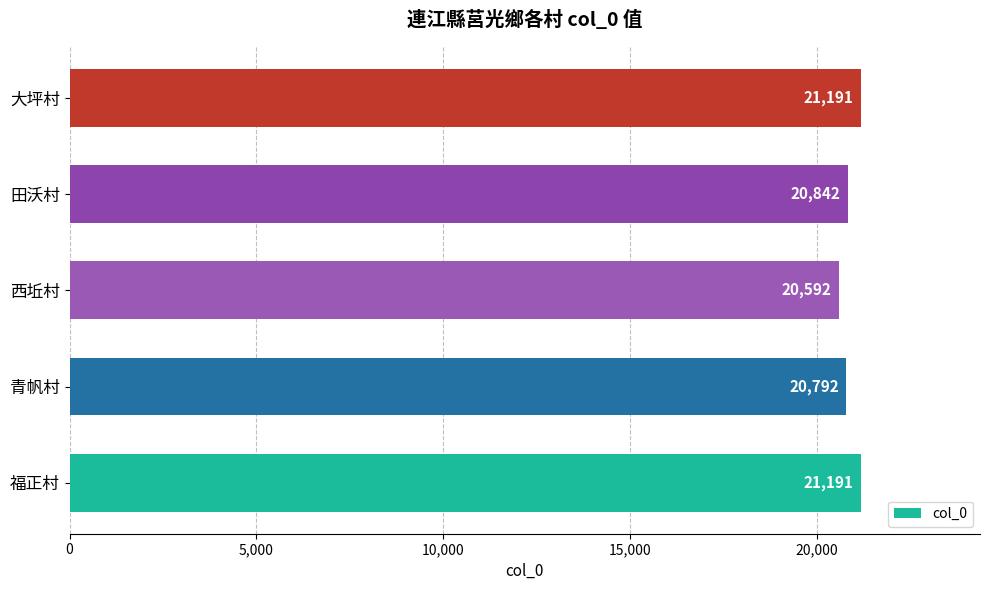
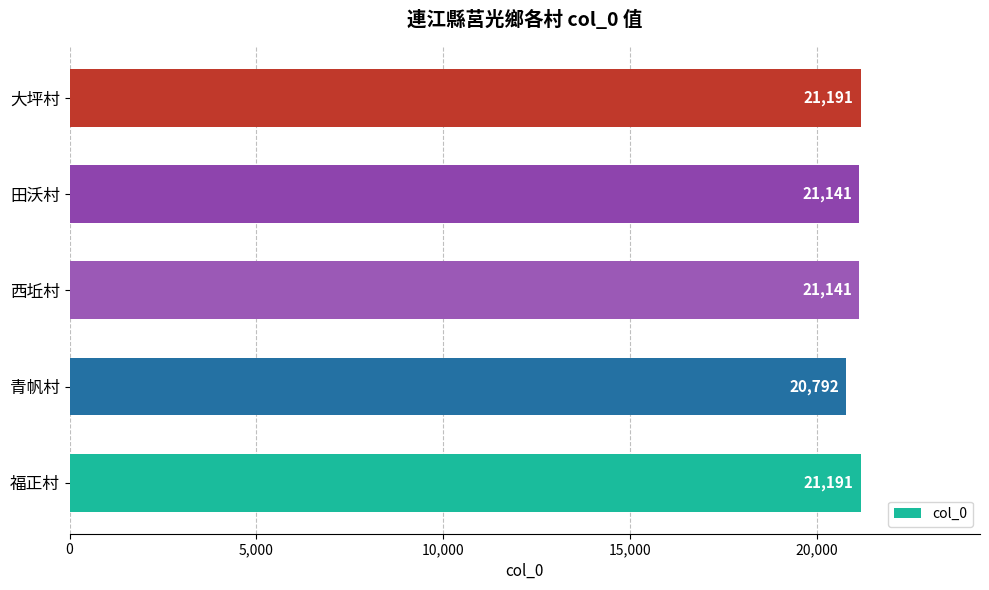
田沃村: 20,842 -> 21,141
西坵村: 20,592 -> 21,141
